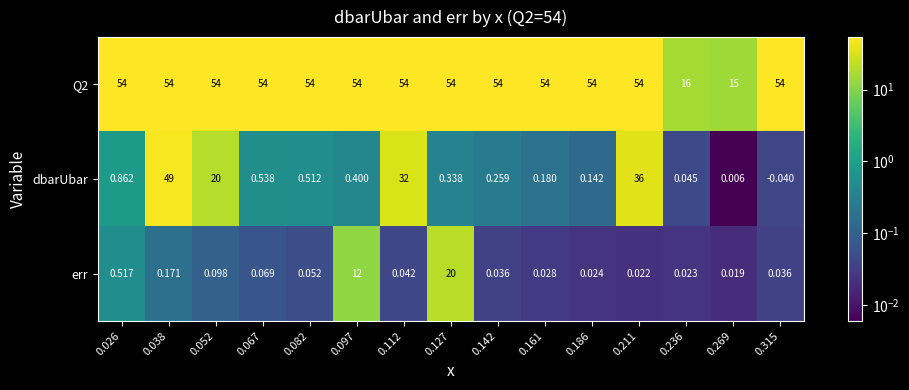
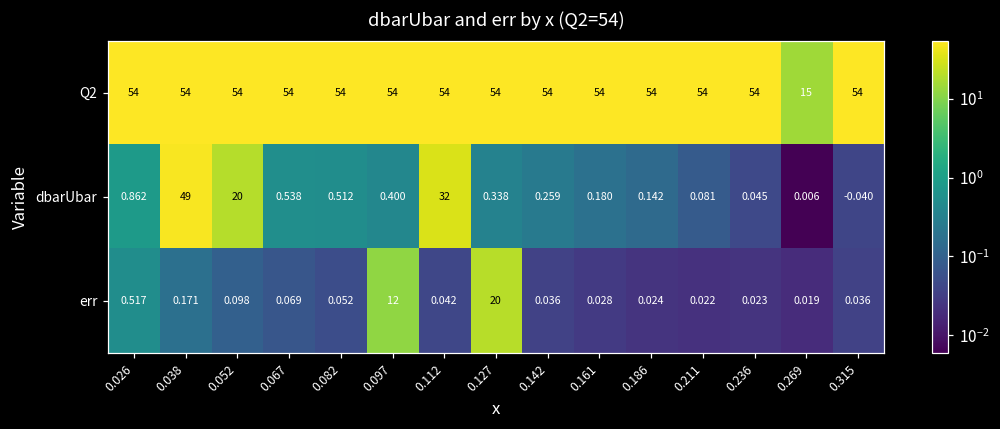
Q2, 0.236: 16 -> 54
dbarUbar, 0.211: 36 -> 0.081
